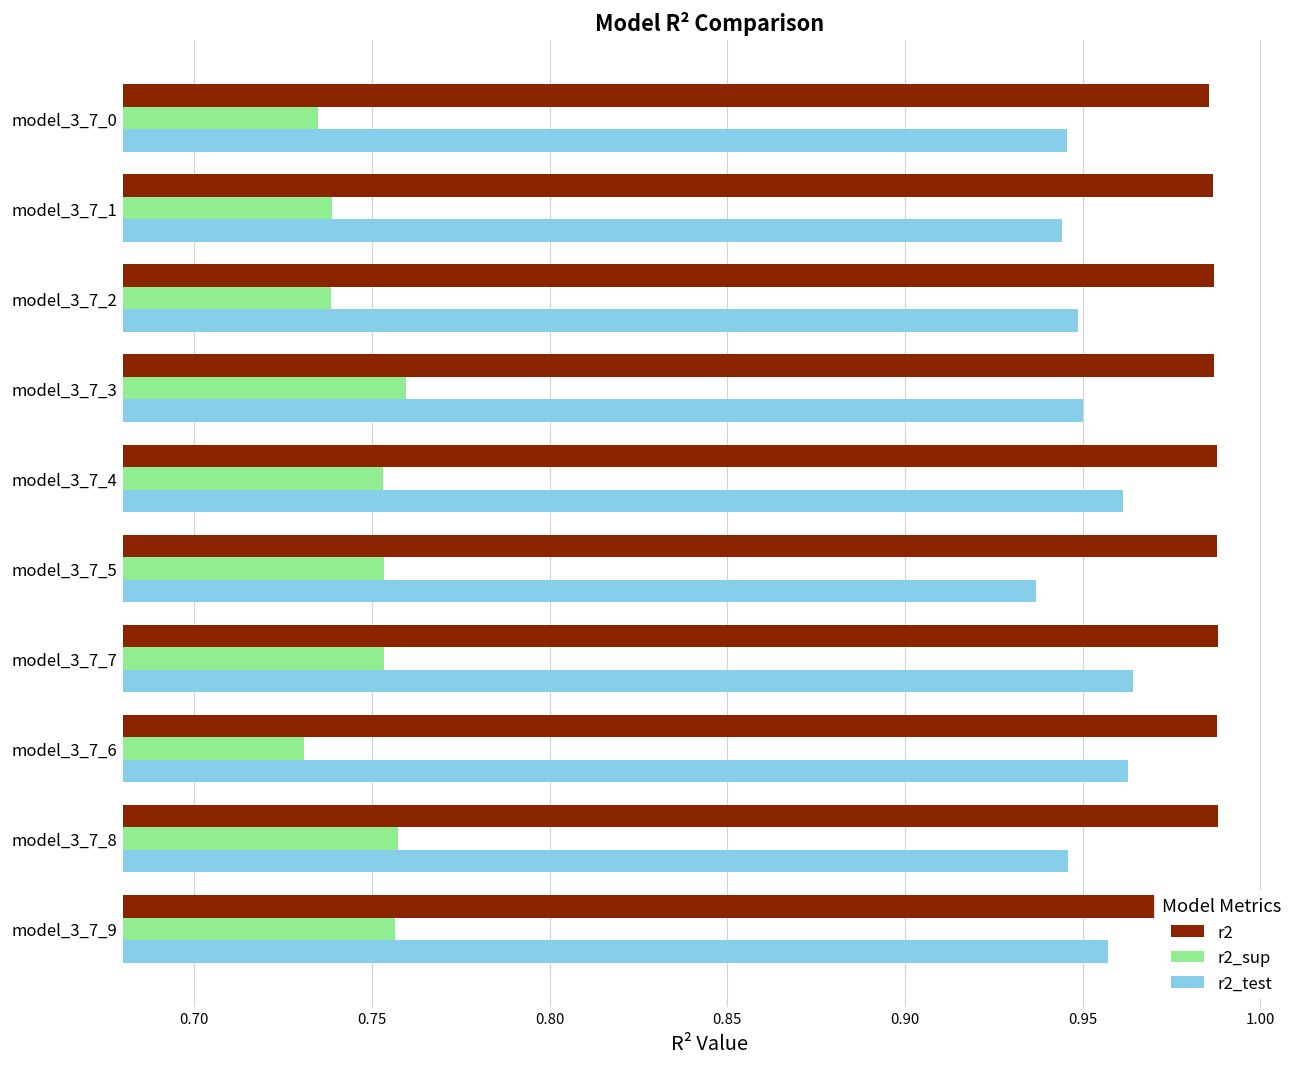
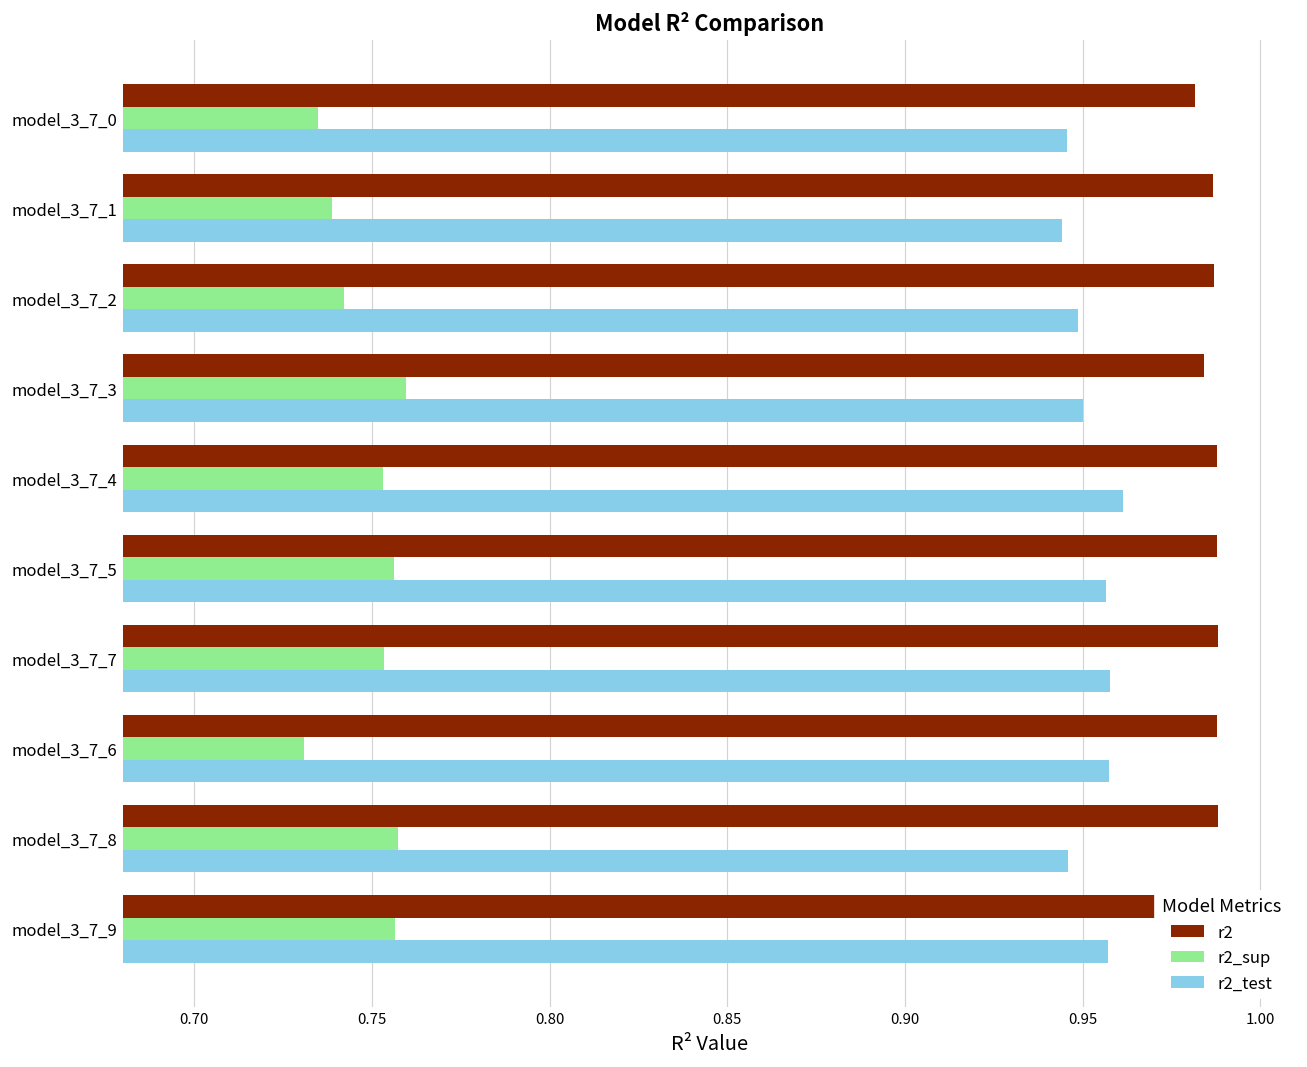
r2, model_3_7_0: 0.986 -> 0.982
r2_sup, model_3_7_2: 0.739 -> 0.742
r2, model_3_7_3: 0.987 -> 0.984
r2_sup, model_3_7_5: 0.753 -> 0.756
r2_test, model_3_7_5: 0.937 -> 0.956
r2_test, model_3_7_7: 0.964 -> 0.958
r2_test, model_3_7_6: 0.963 -> 0.957
